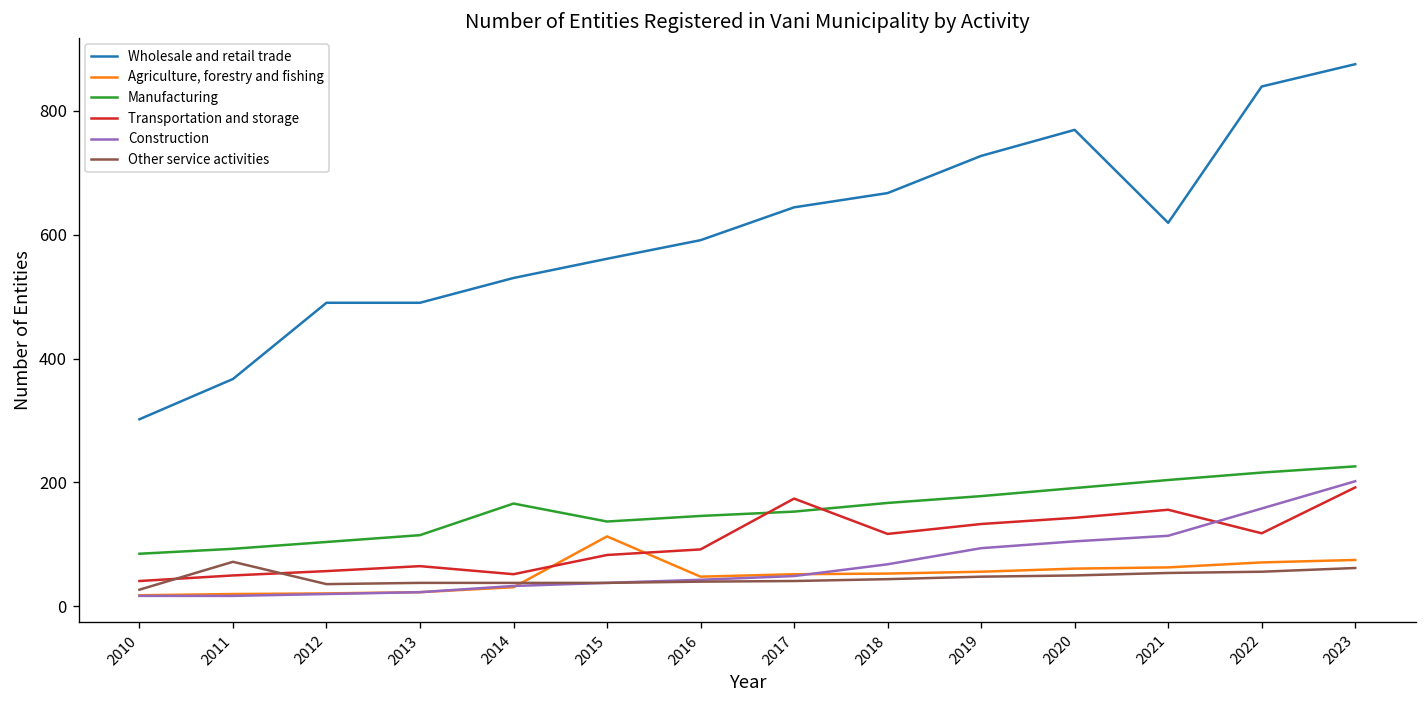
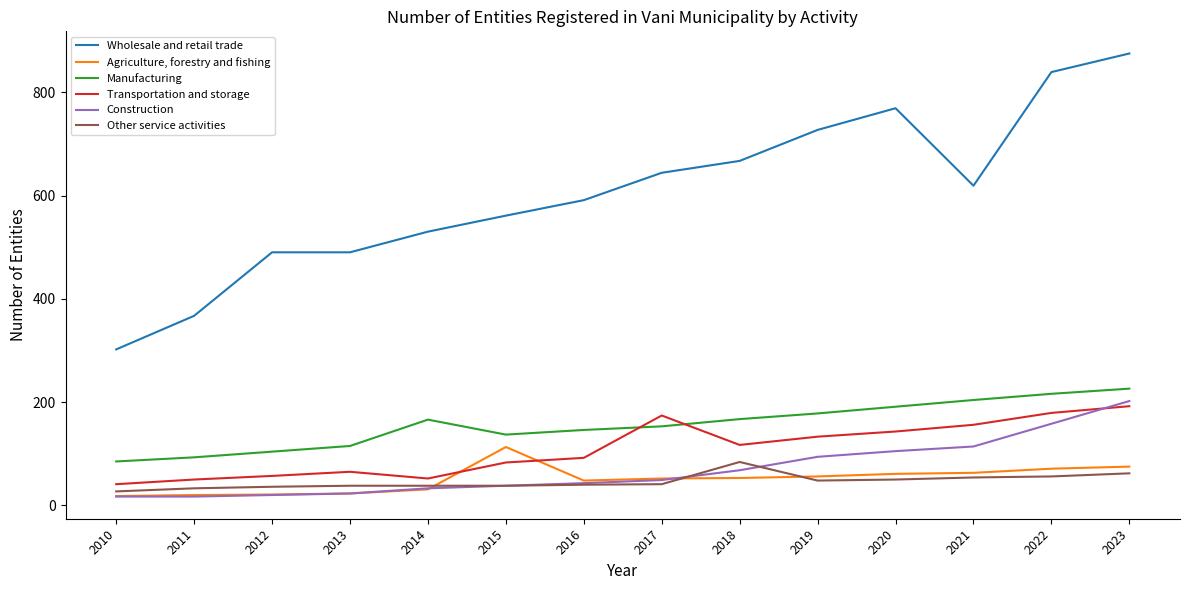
Other service activities, 2011: 70 -> 30
Other service activities, 2018: 40 -> 80
Transportation and storage, 2022: 120 -> 180
